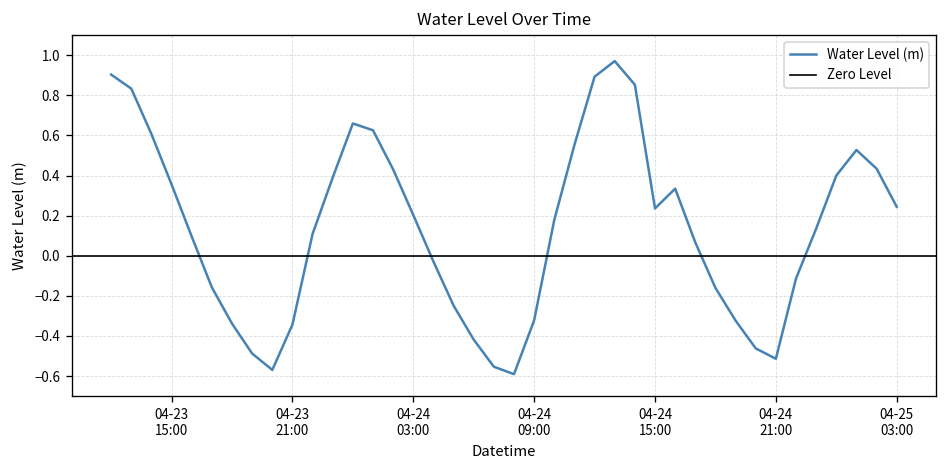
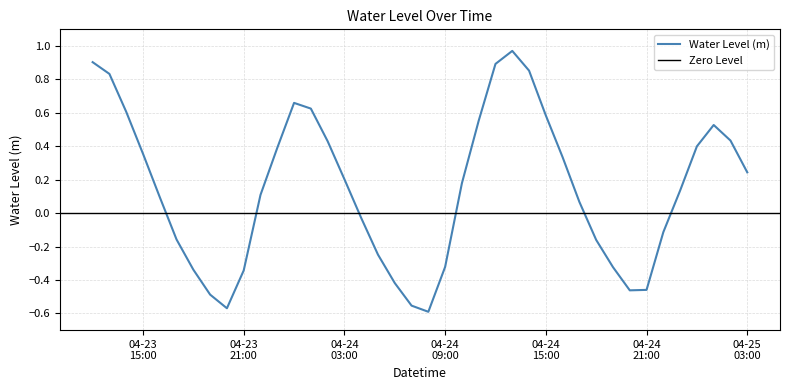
04-24 15:00: 0.24 -> 0.58
04-24 21:00: -0.51 -> -0.46
